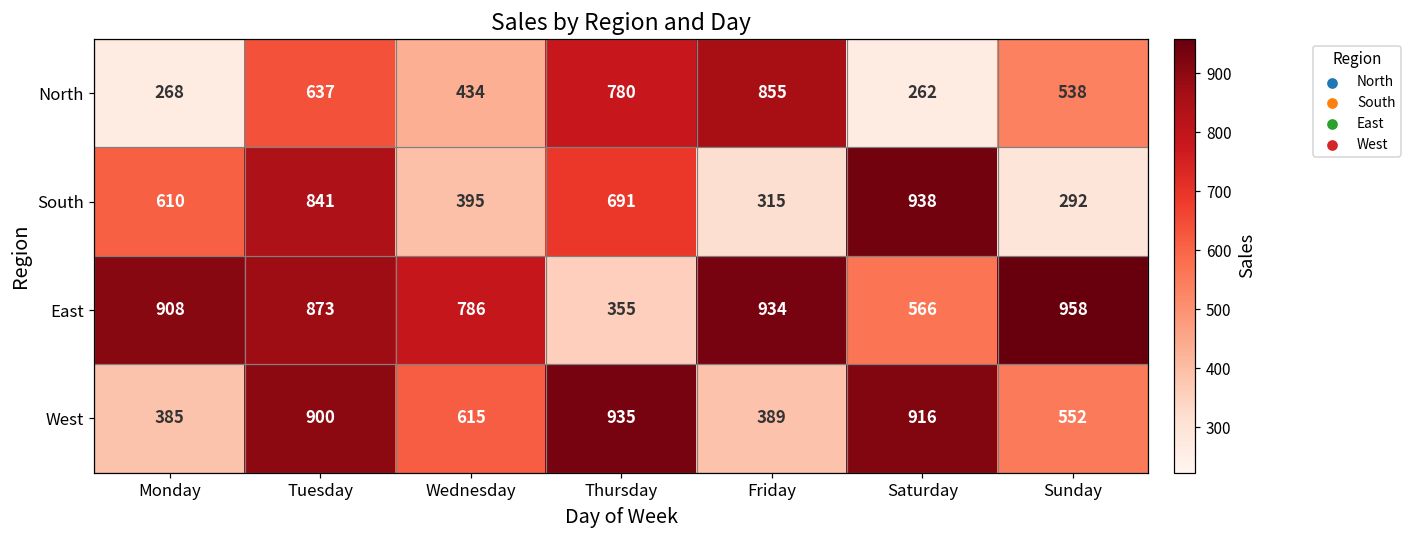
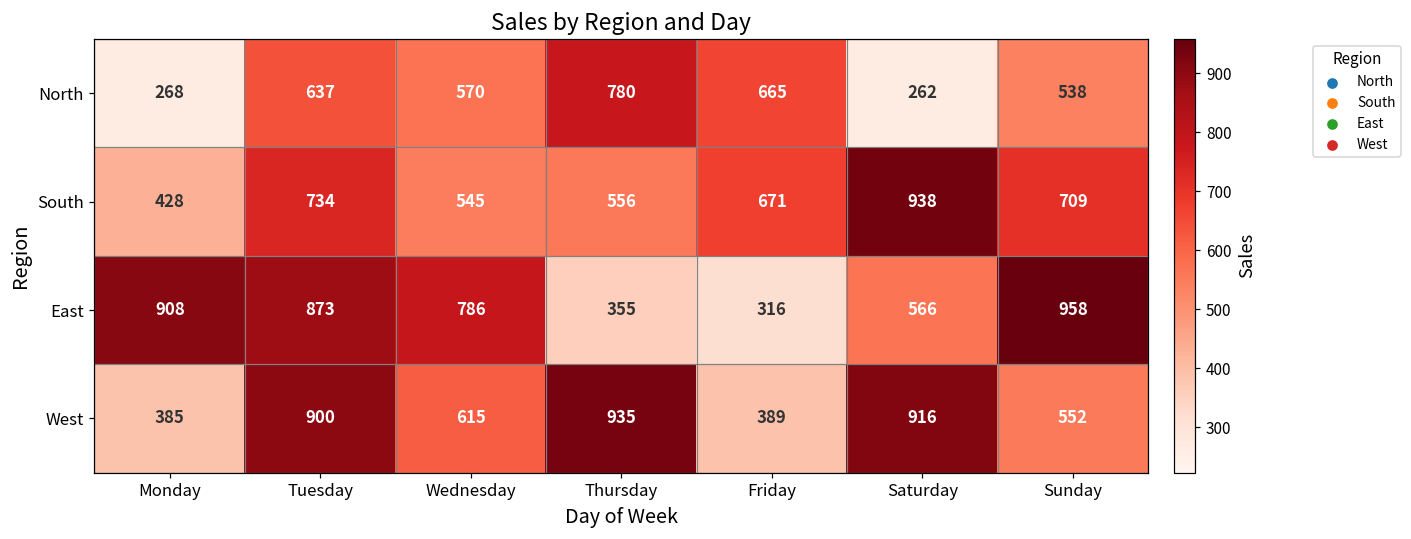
North, Wednesday: 434 -> 570
North, Friday: 855 -> 665
South, Monday: 610 -> 428
South, Tuesday: 841 -> 734
South, Wednesday: 395 -> 545
South, Thursday: 691 -> 556
South, Friday: 315 -> 671
South, Sunday: 292 -> 709
East, Friday: 934 -> 316
